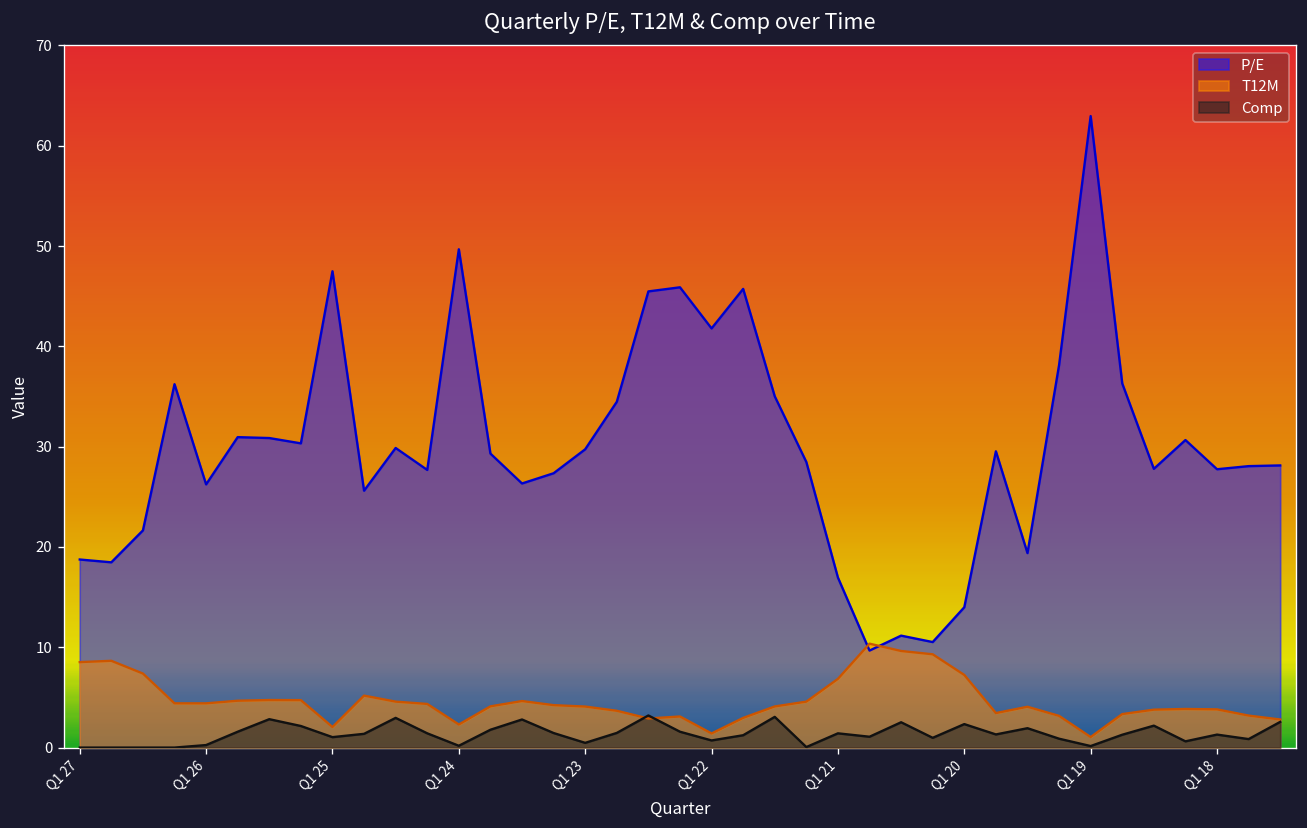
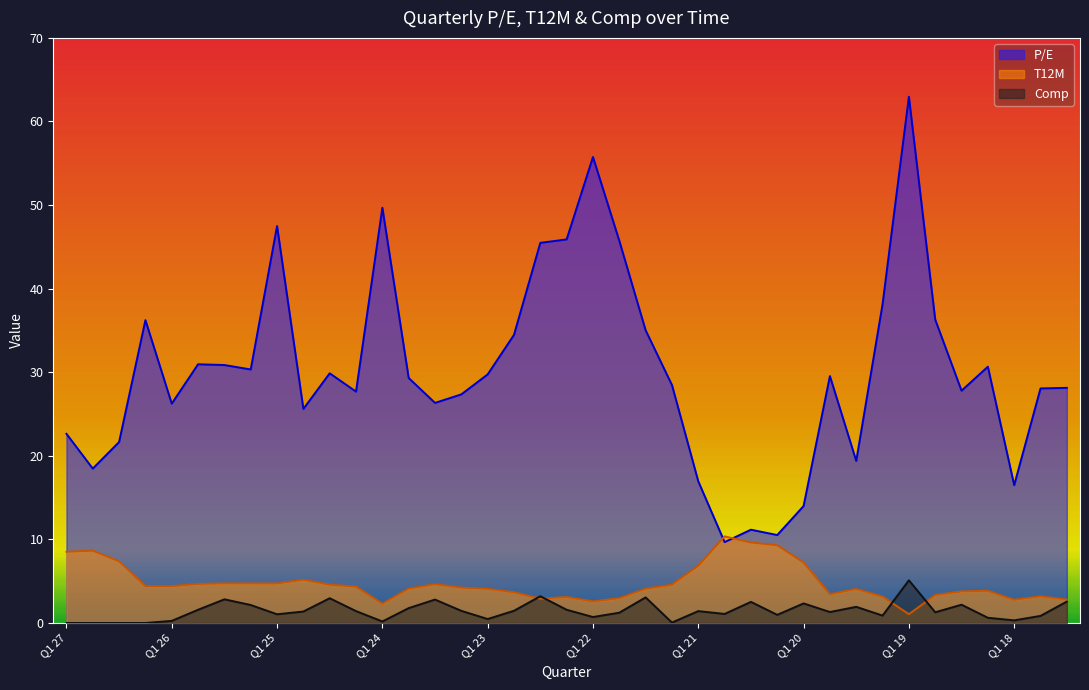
P/E, Q1 27: 19 -> 23
T12M, Q1 25: 2 -> 5
P/E, Q1 22: 42 -> 56
T12M, Q1 22: 1 -> 3
Comp, Q1 19: 0 -> 5
P/E, Q1 18: 28 -> 16
T12M, Q1 18: 4 -> 3
Comp, Q1 18: 1 -> 0
